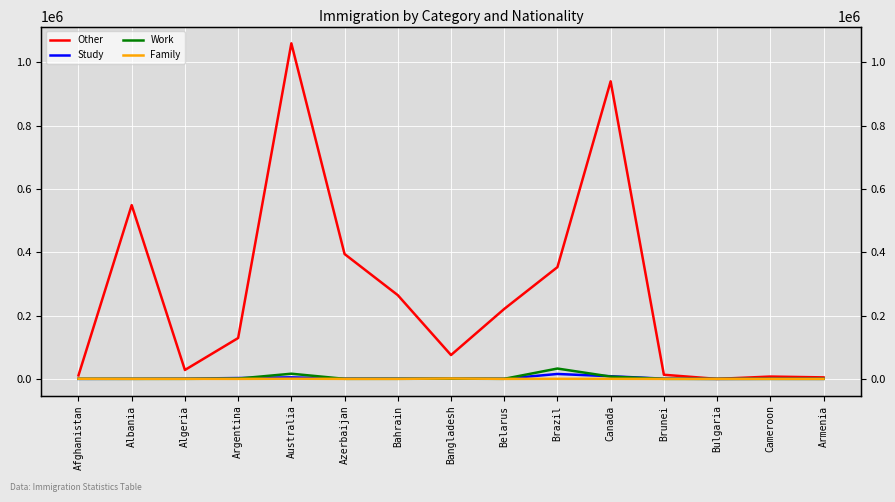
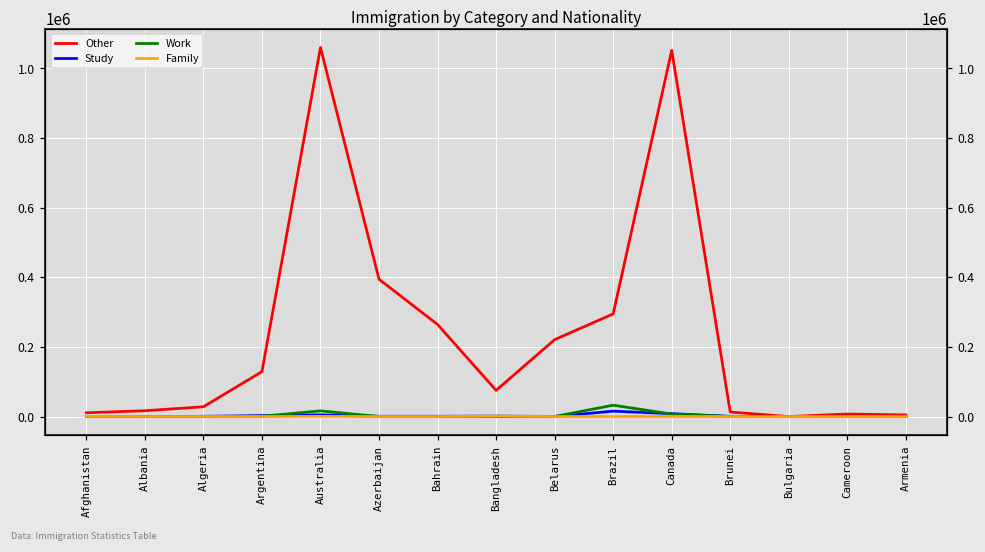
Other, Albania: 550000 -> 20000
Other, Brazil: 350000 -> 290000
Other, Canada: 940000 -> 1050000
